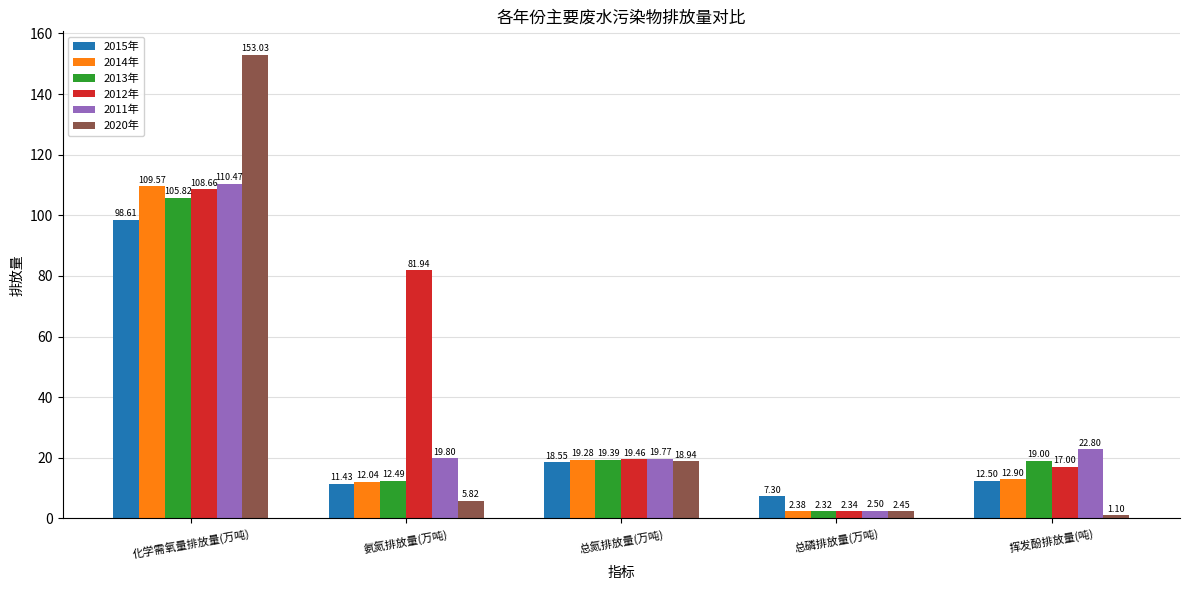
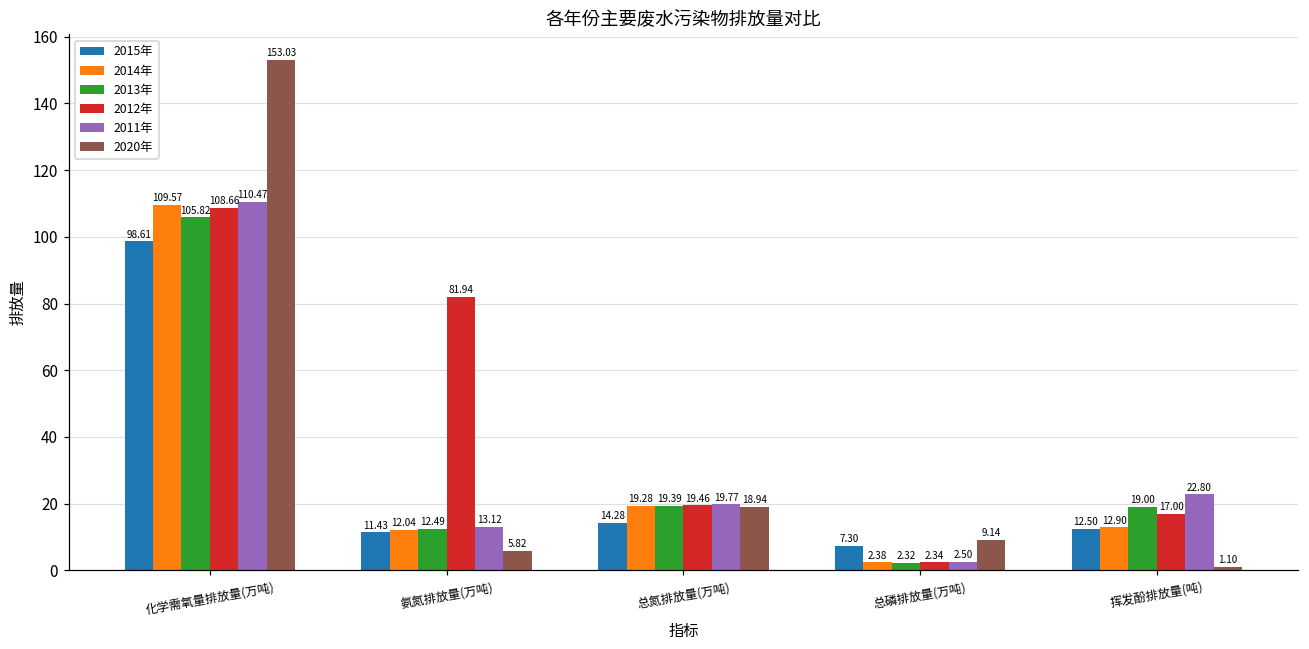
2011年, 氨氮排放量(万吨): 19.80 -> 13.12
2015年, 总氮排放量(万吨): 18.55 -> 14.28
2020年, 总磷排放量(万吨): 2.45 -> 9.14
